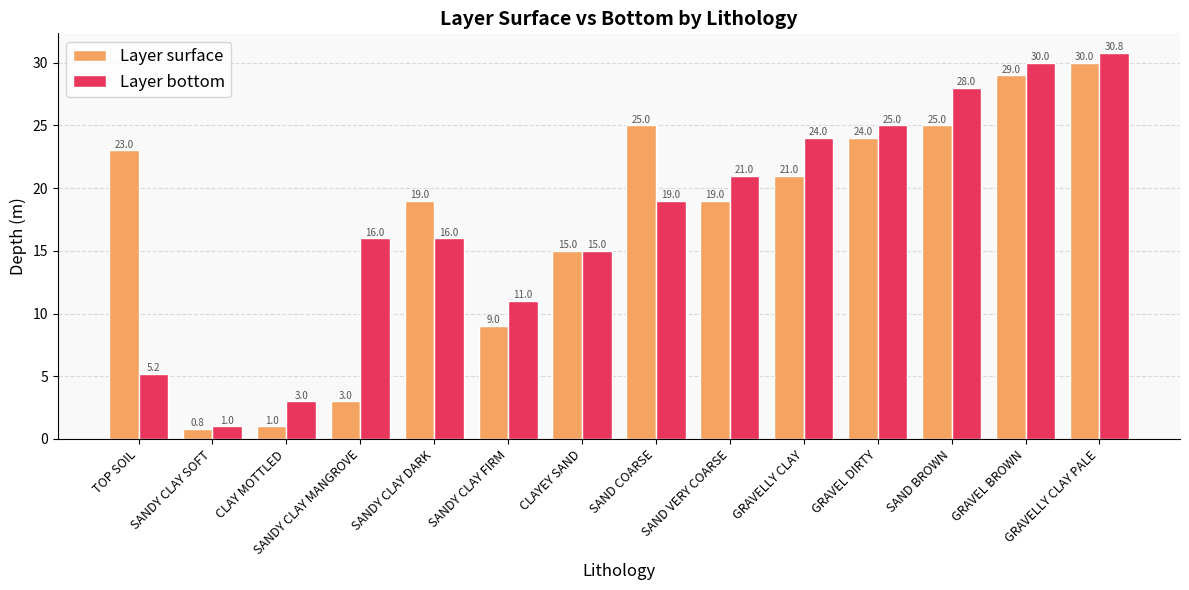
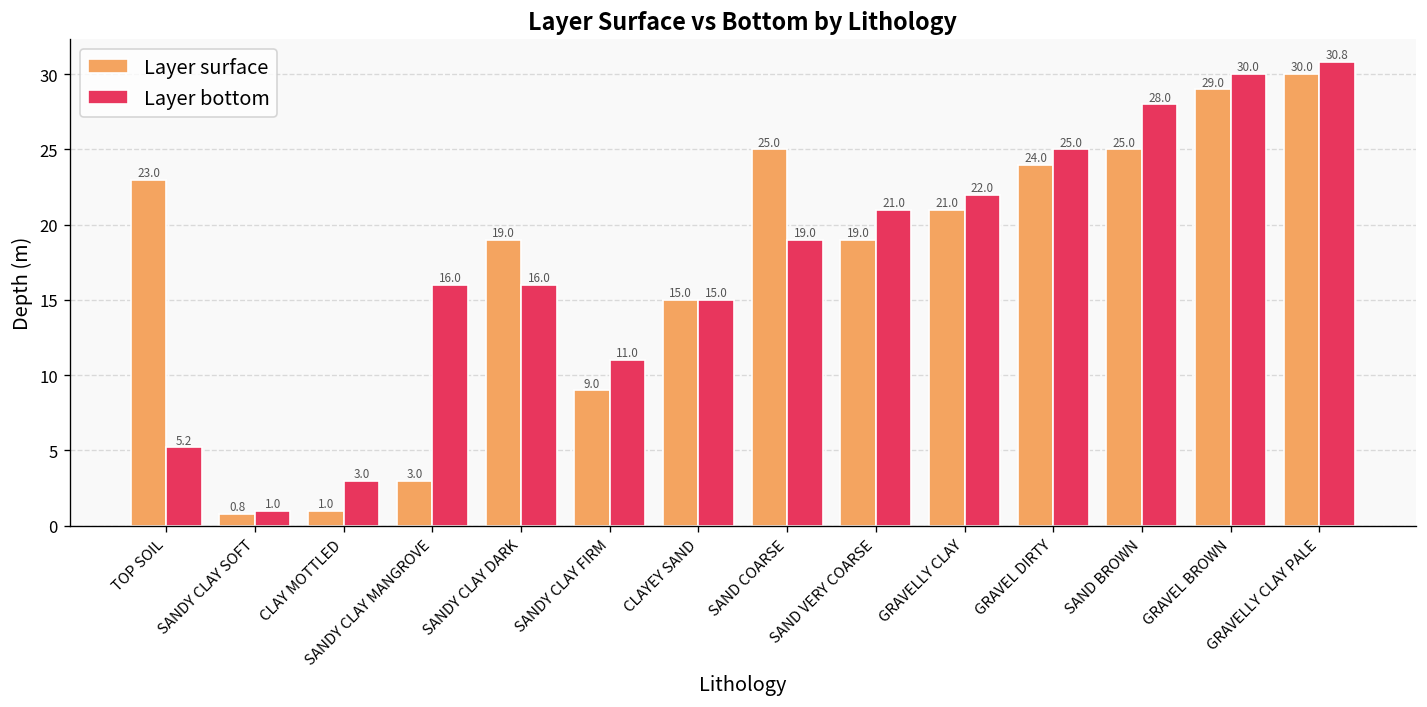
Layer bottom, GRAVELLY CLAY: 24.0 -> 22.0
